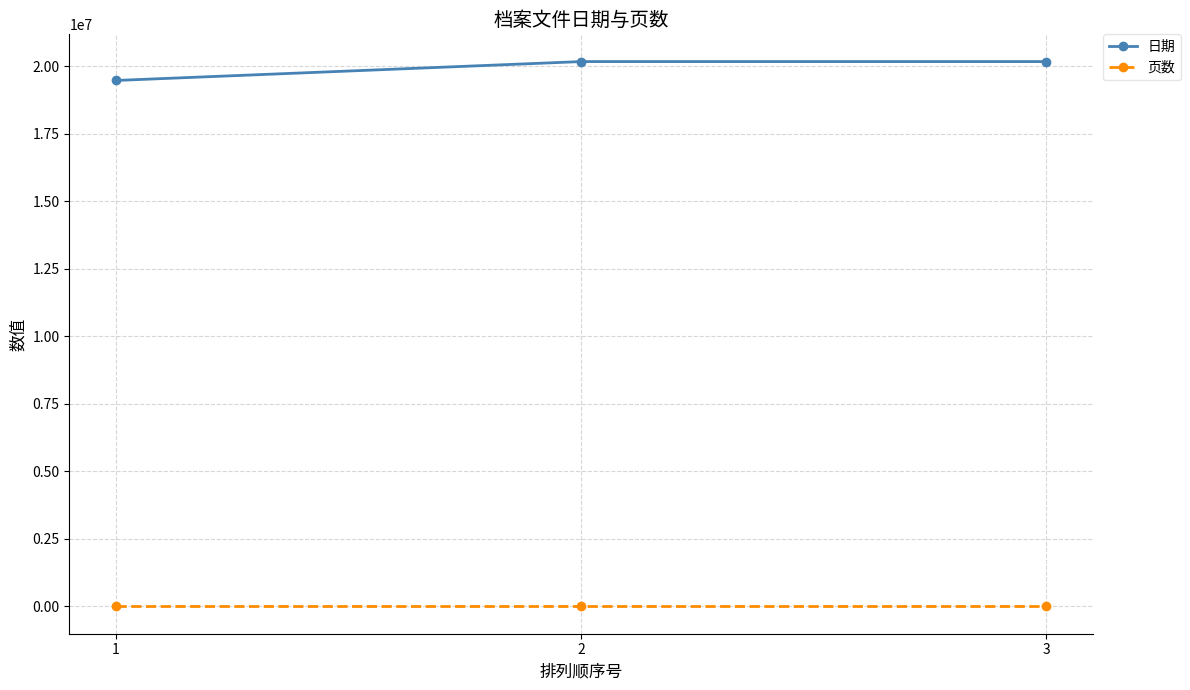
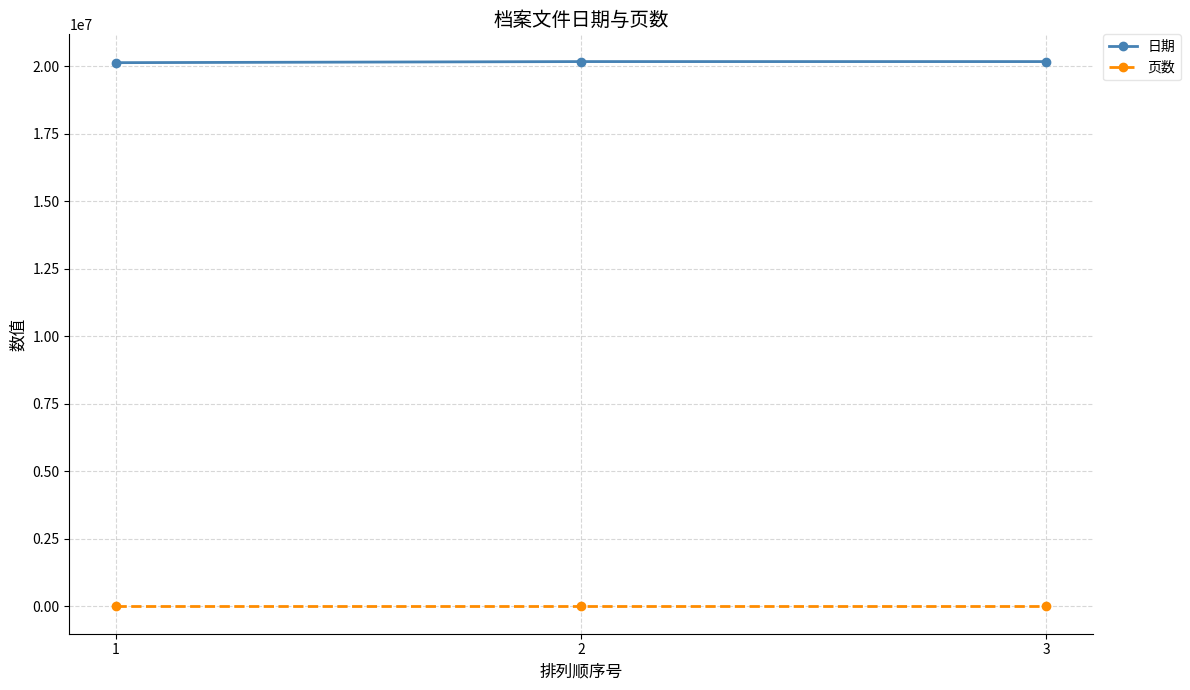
日期, 1: 19500000 -> 20100000
